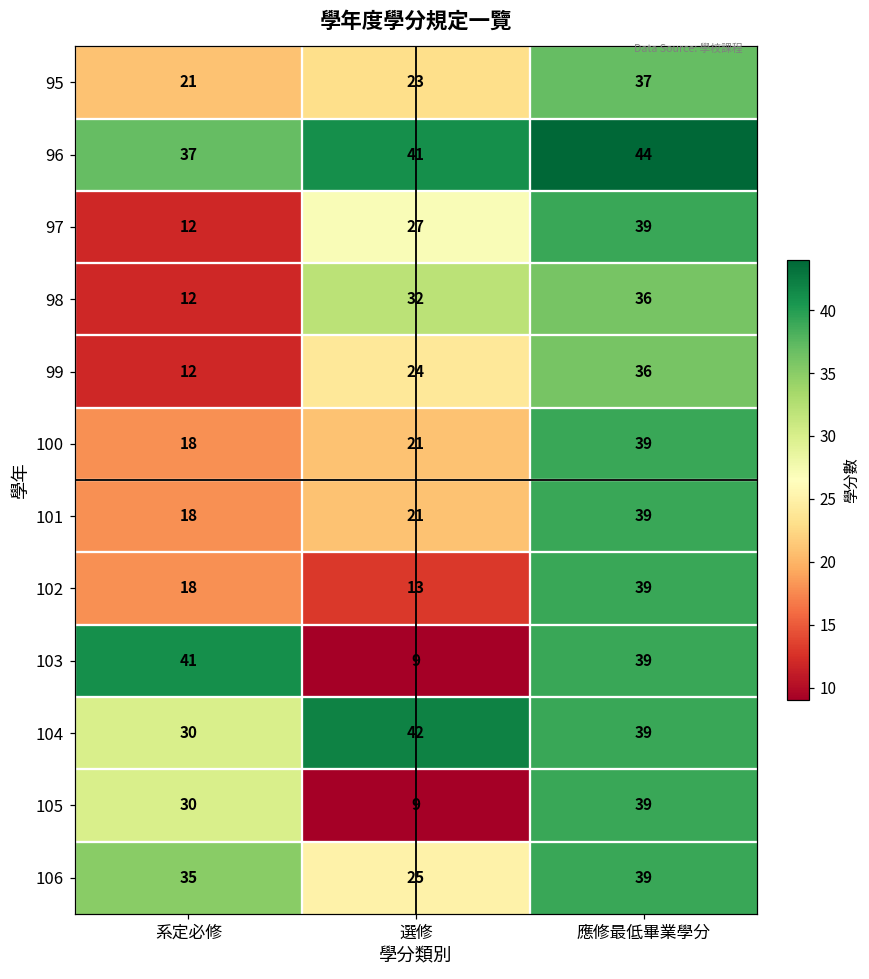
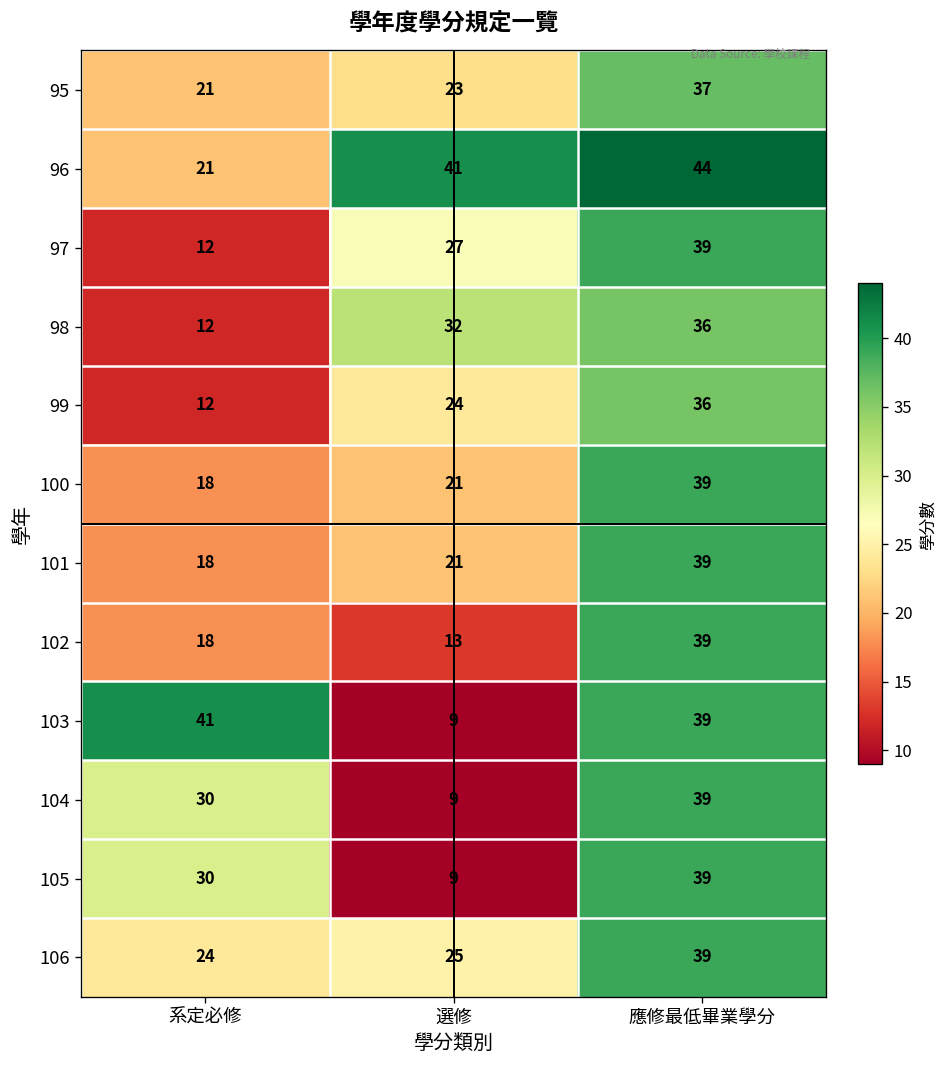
96, 系定必修: 37 -> 21
104, 選修: 42 -> 9
106, 系定必修: 35 -> 24
